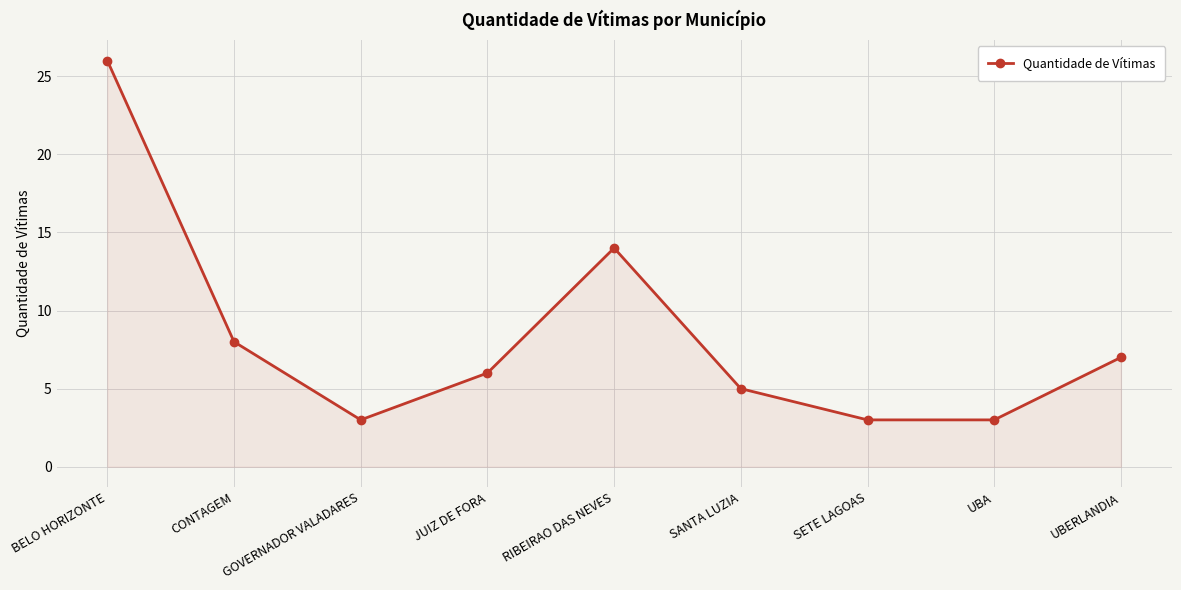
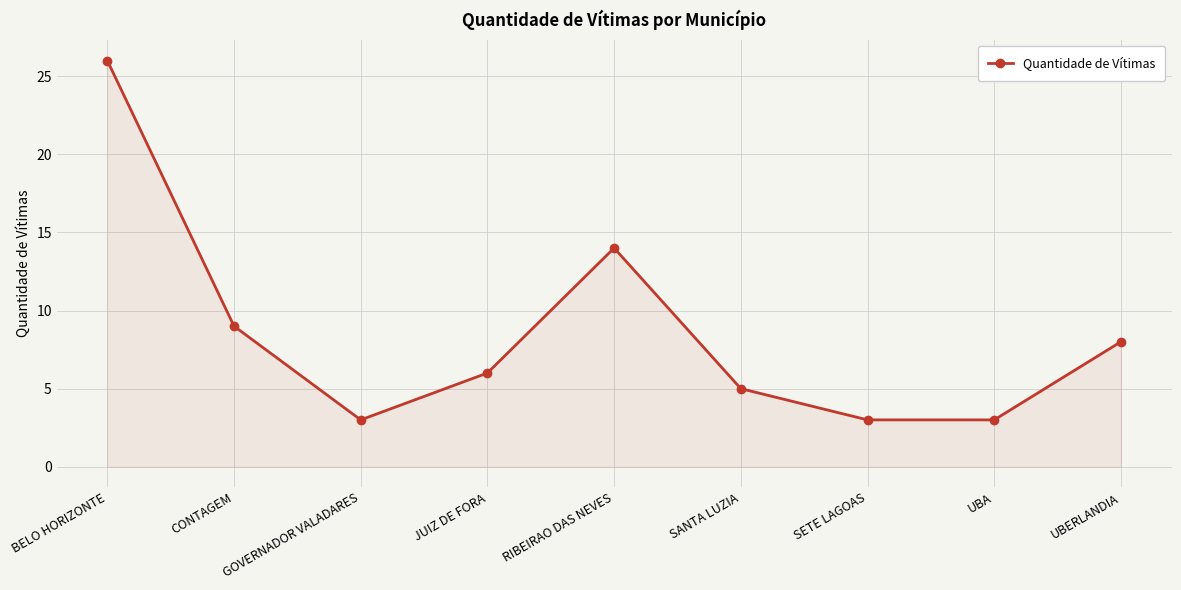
CONTAGEM: 8 -> 9
UBERLANDIA: 7 -> 8
